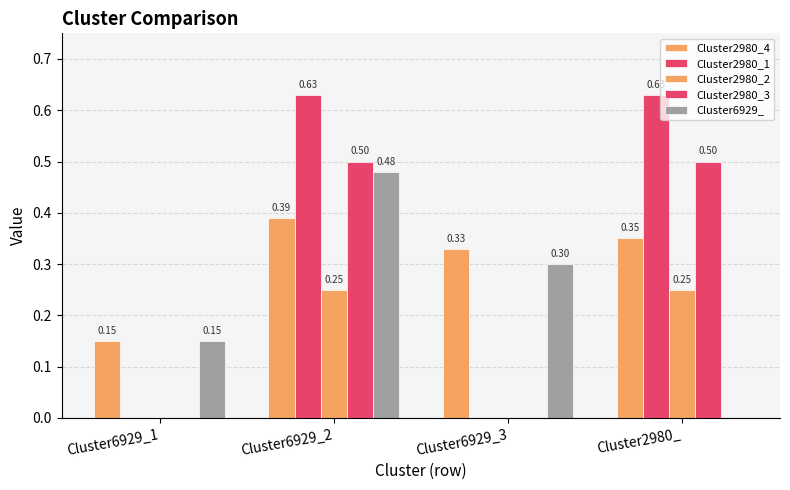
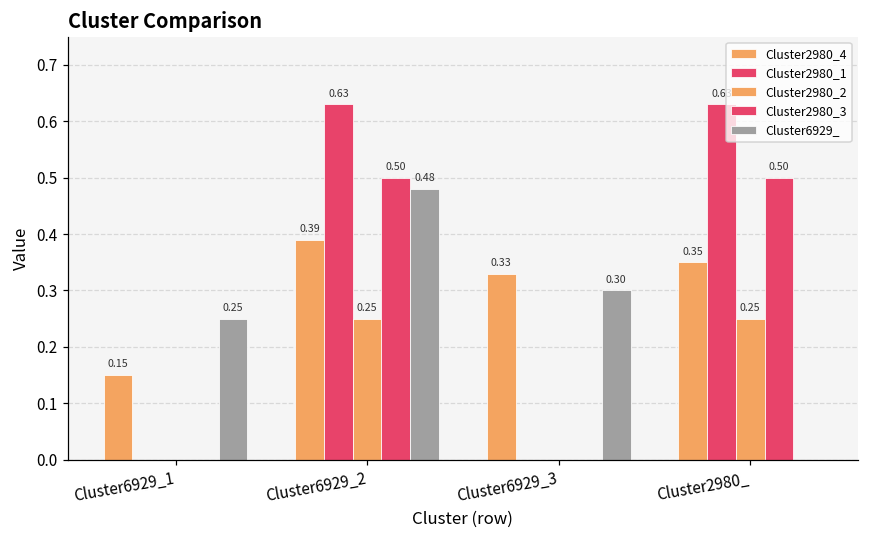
Cluster6929_, Cluster6929_1: 0.15 -> 0.25
